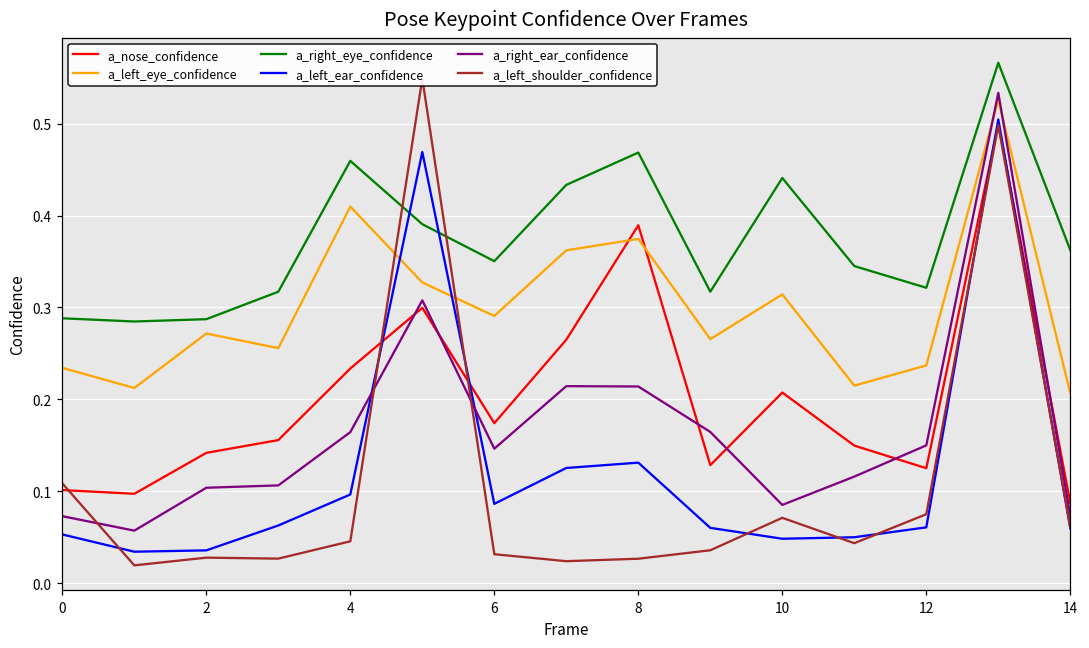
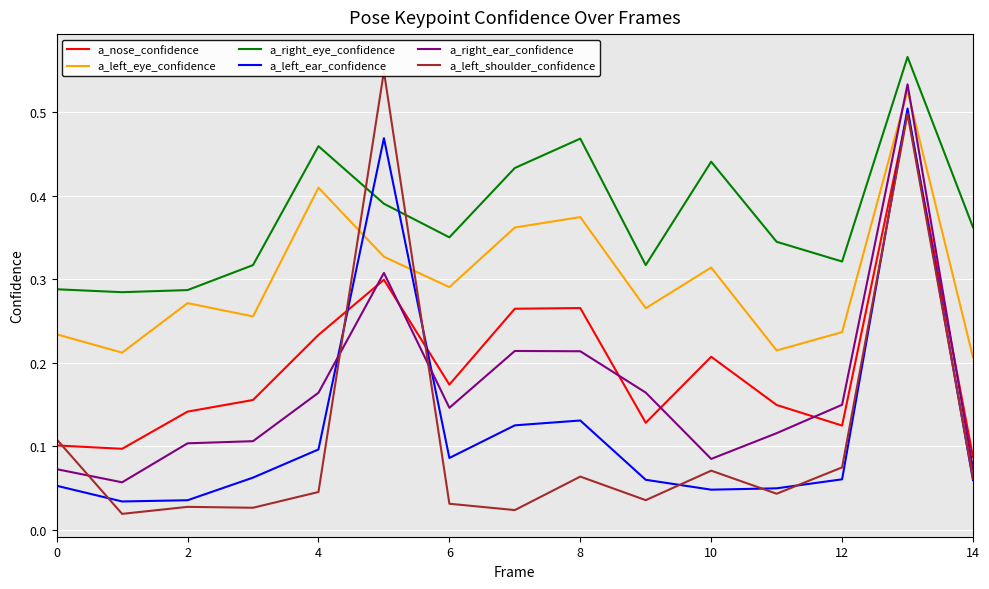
a_nose_confidence, 8: 0.39 -> 0.27
a_left_shoulder_confidence, 8: 0.03 -> 0.06
